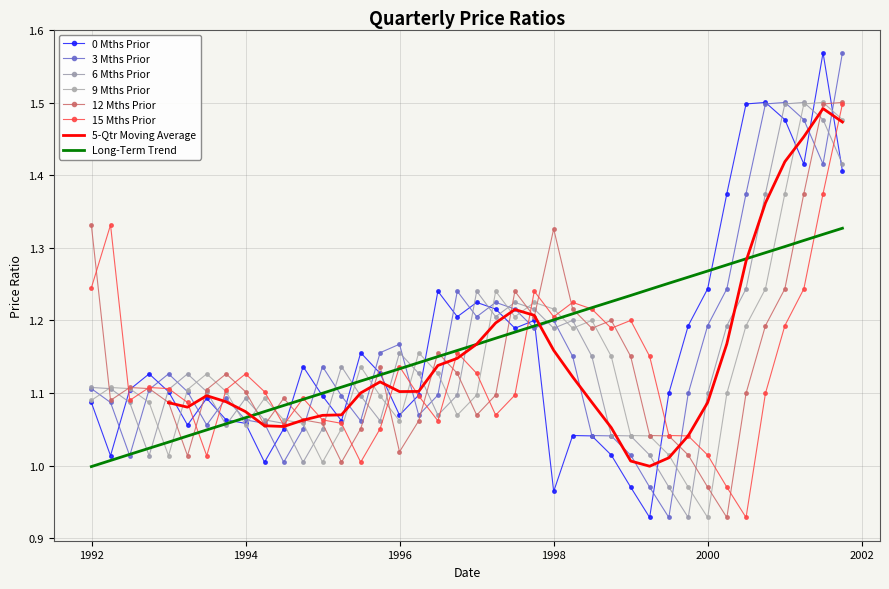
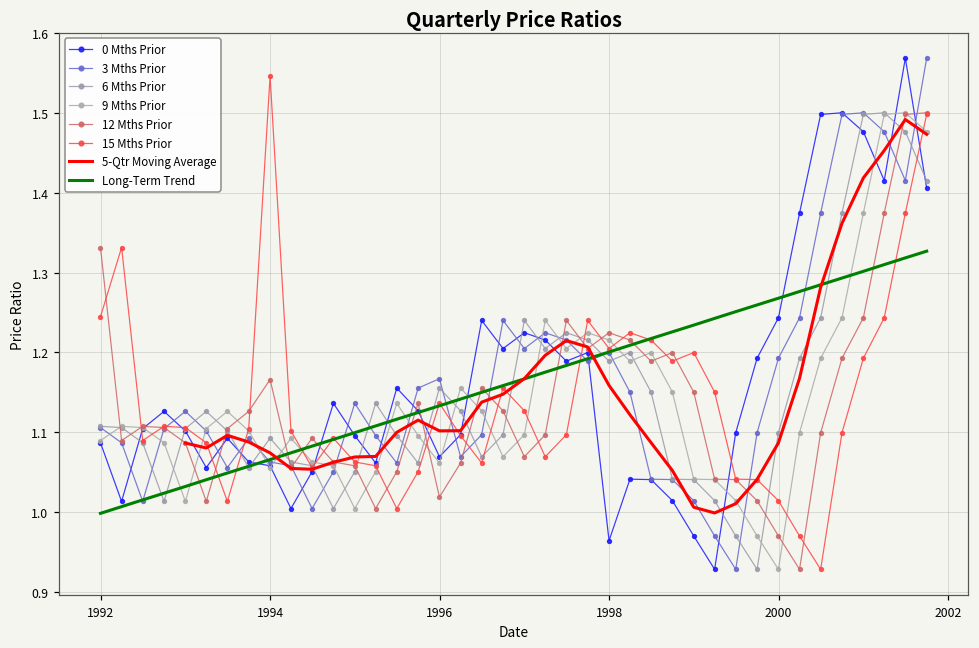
12 Mths Prior, 1994: 1.10 -> 1.17
15 Mths Prior, 1994: 1.13 -> 1.55
12 Mths Prior, 1998: 1.33 -> 1.22
